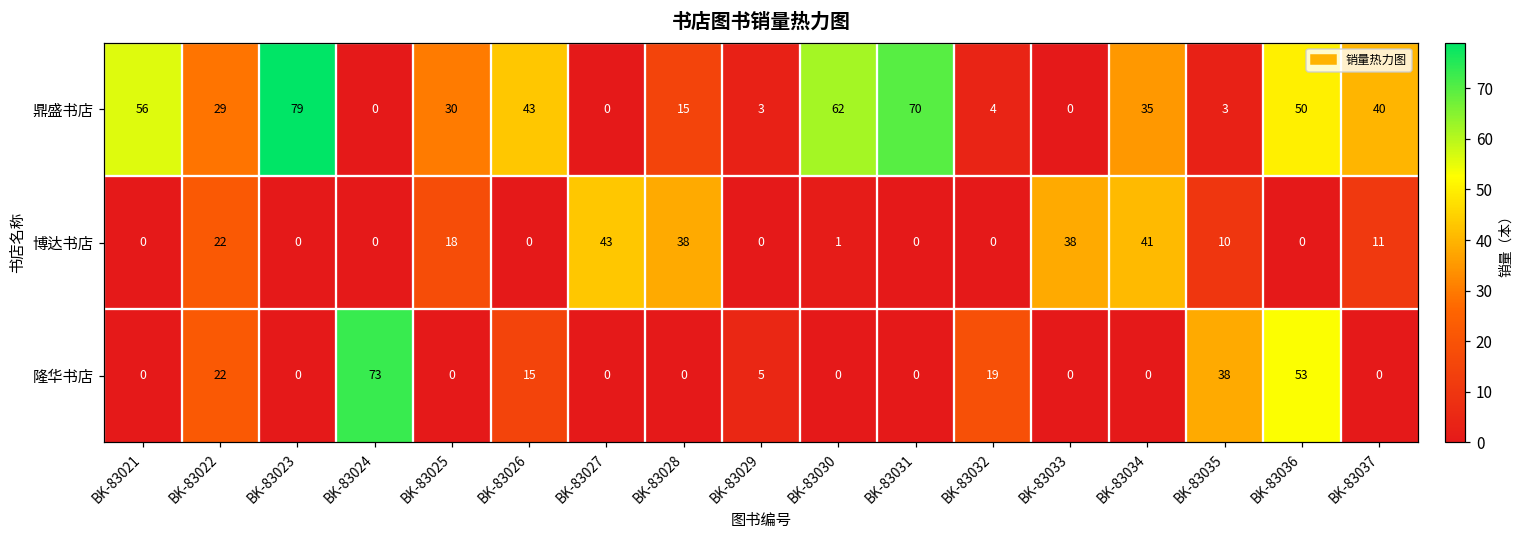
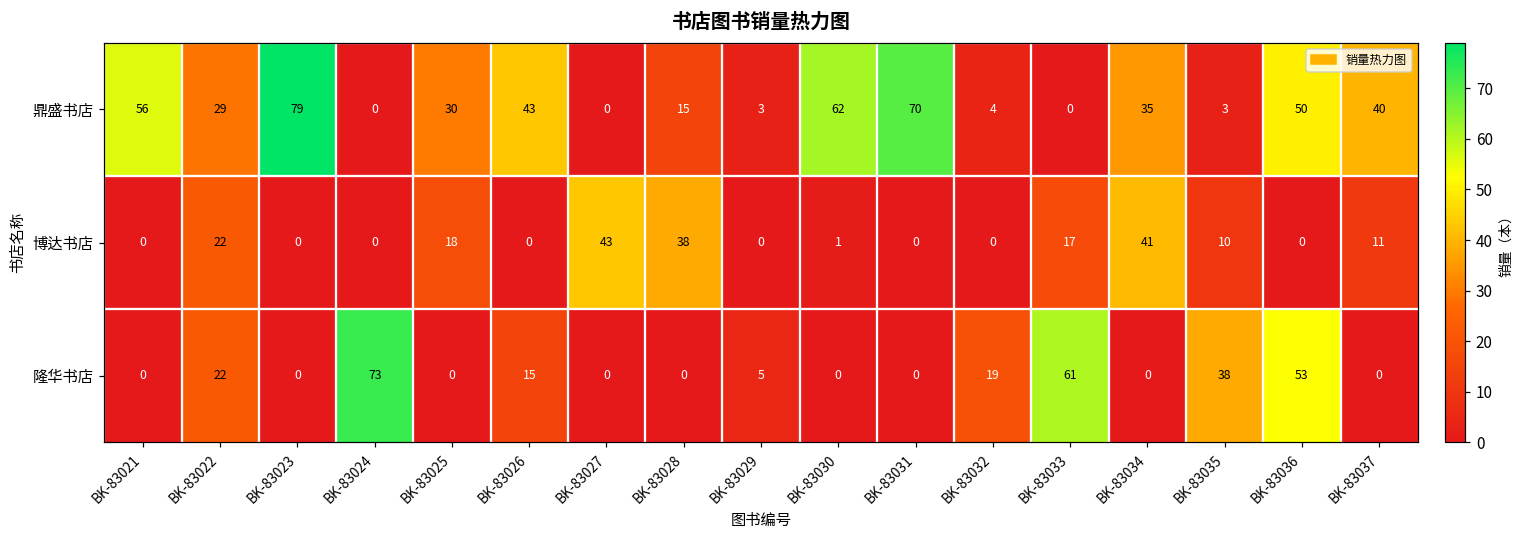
博达书店, BK-83033: 38 -> 17
隆华书店, BK-83033: 0 -> 61
